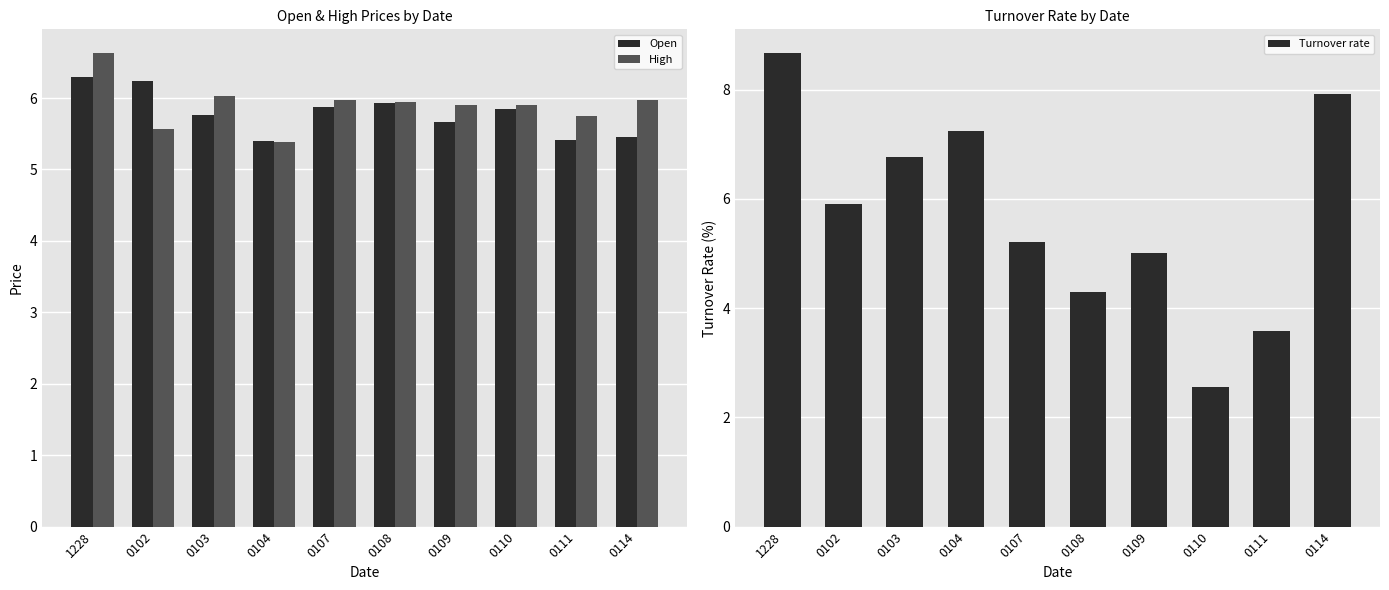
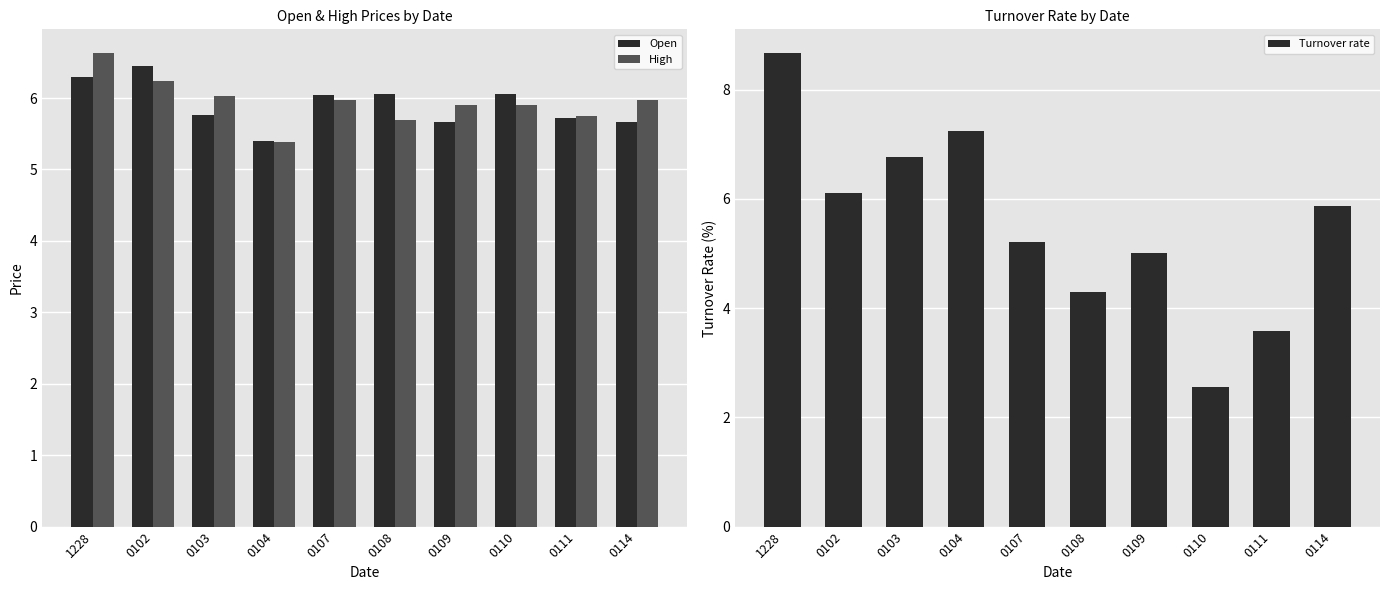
Open & High Prices by Date, Open, 0102: 6.2 -> 6.5
Open & High Prices by Date, High, 0102: 5.6 -> 6.2
Open & High Prices by Date, Open, 0107: 5.9 -> 6.0
Open & High Prices by Date, Open, 0108: 5.9 -> 6.1
Open & High Prices by Date, High, 0108: 5.9 -> 5.7
Open & High Prices by Date, Open, 0110: 5.9 -> 6.1
Open & High Prices by Date, Open, 0111: 5.4 -> 5.7
Open & High Prices by Date, Open, 0114: 5.5 -> 5.7
Turnover Rate by Date, 0102: 5.9 -> 6.1
Turnover Rate by Date, 0114: 7.9 -> 5.9
